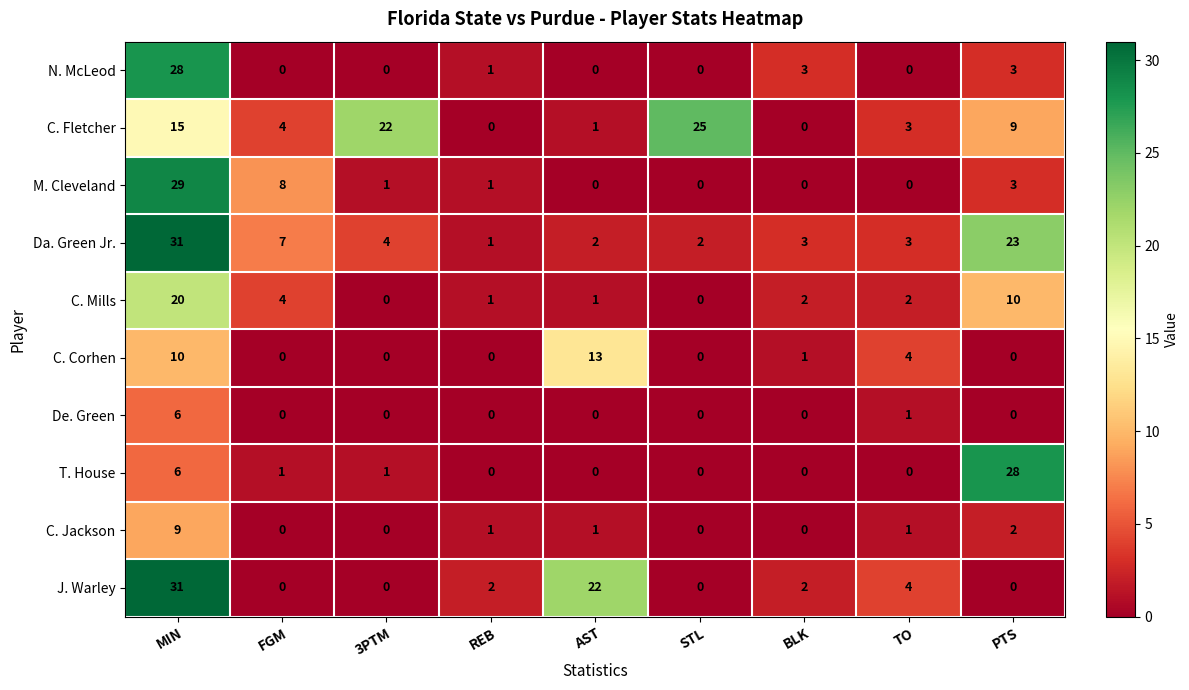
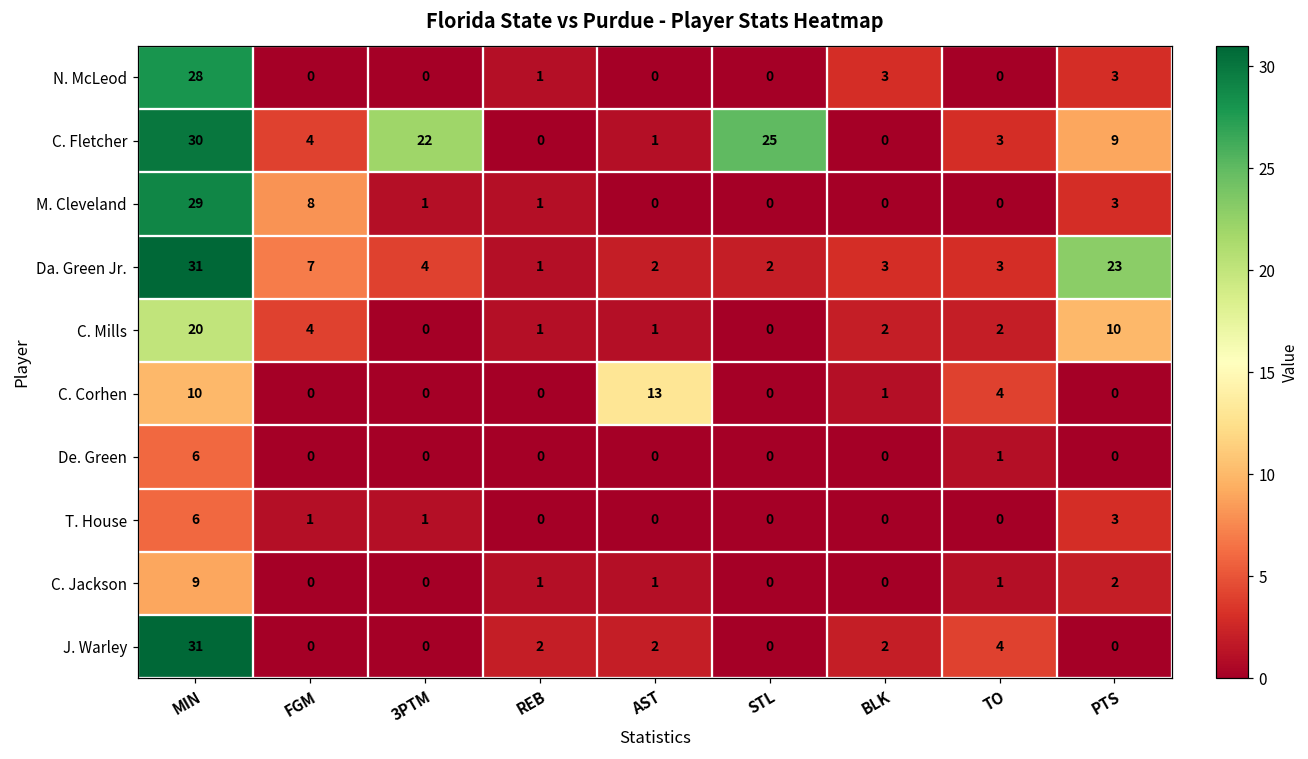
C. Fletcher, MIN: 15 -> 30
T. House, PTS: 28 -> 3
J. Warley, AST: 22 -> 2
